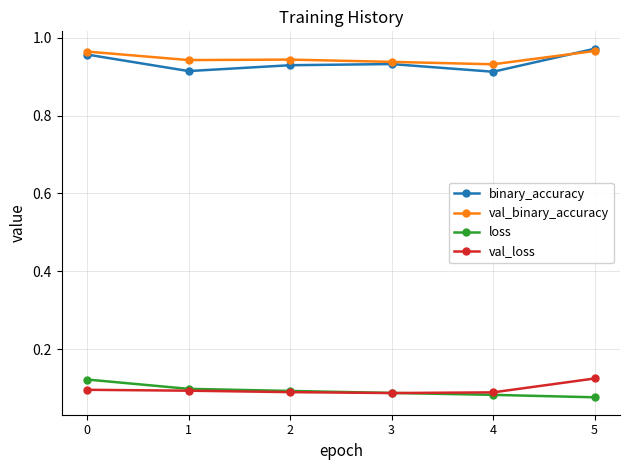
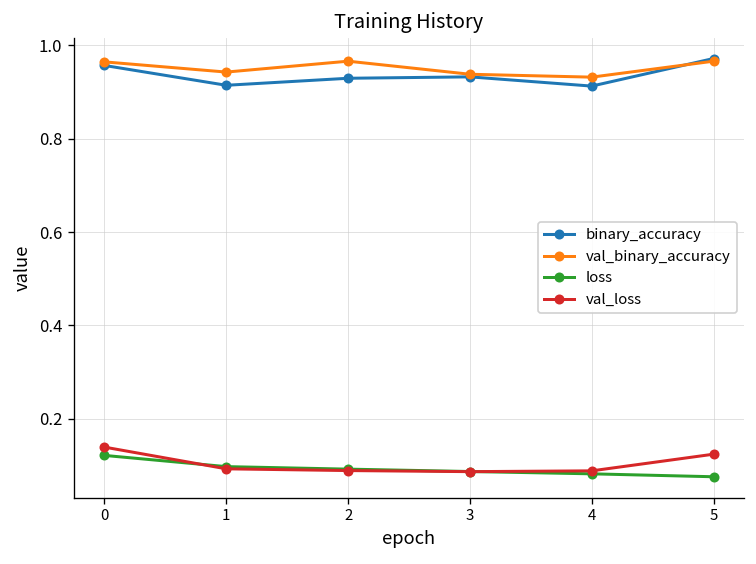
val_loss, 0: 0.10 -> 0.14
val_binary_accuracy, 2: 0.94 -> 0.97
